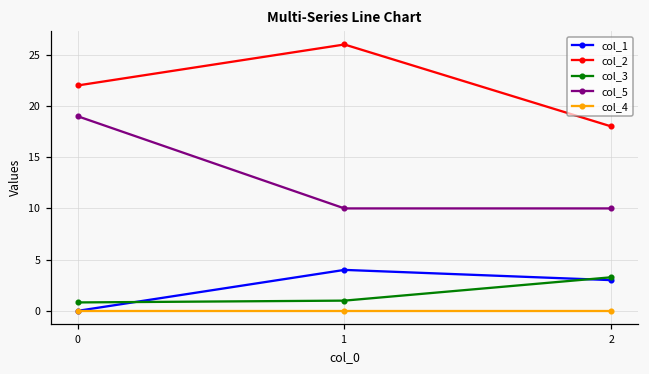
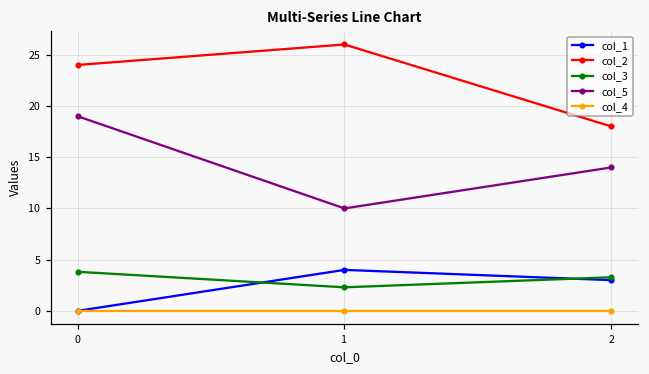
col_2, 0: 22 -> 24
col_3, 0: 1 -> 4
col_3, 1: 1 -> 2
col_5, 2: 10 -> 14
